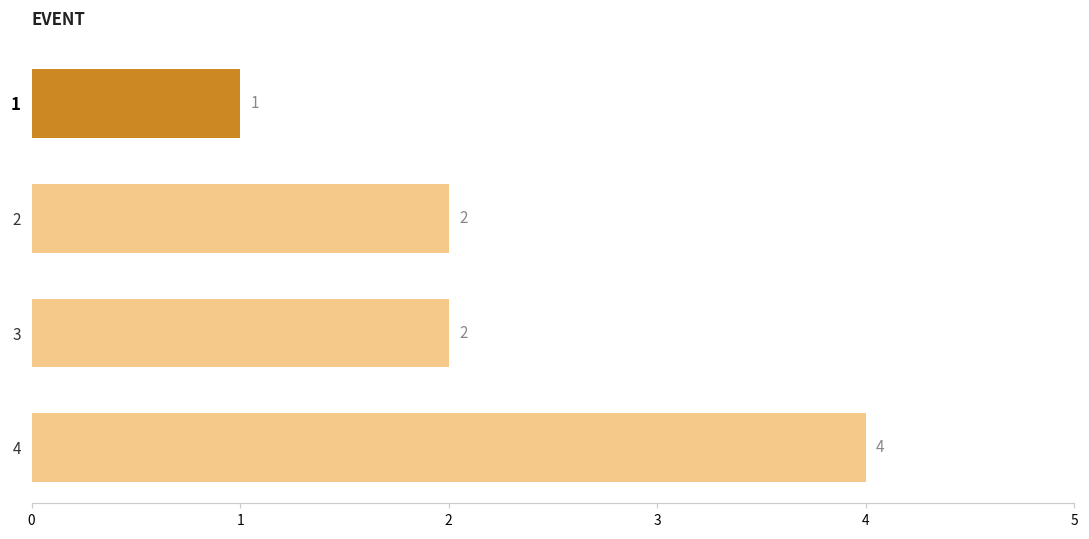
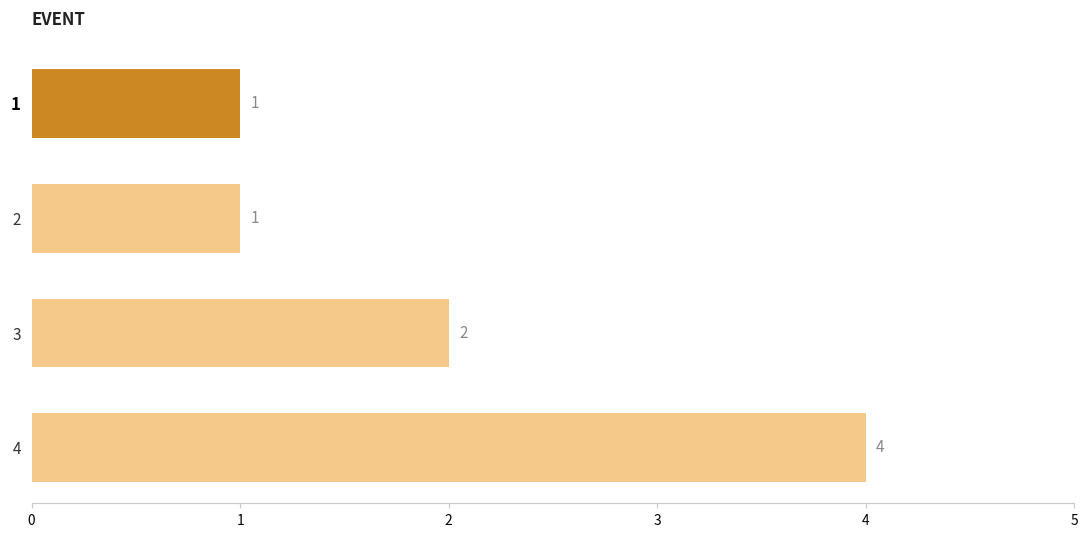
2: 2 -> 1
